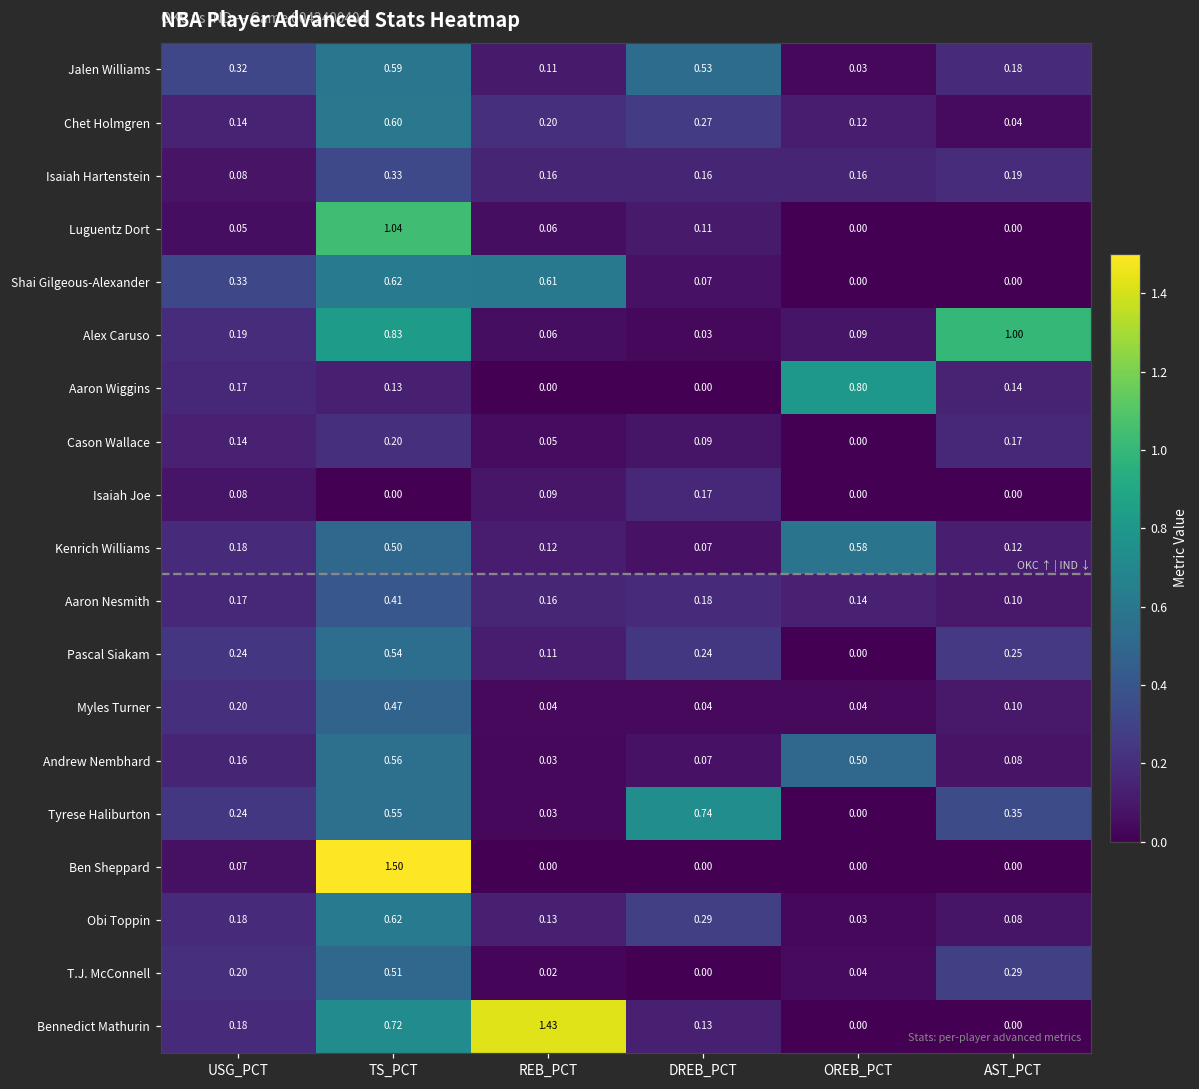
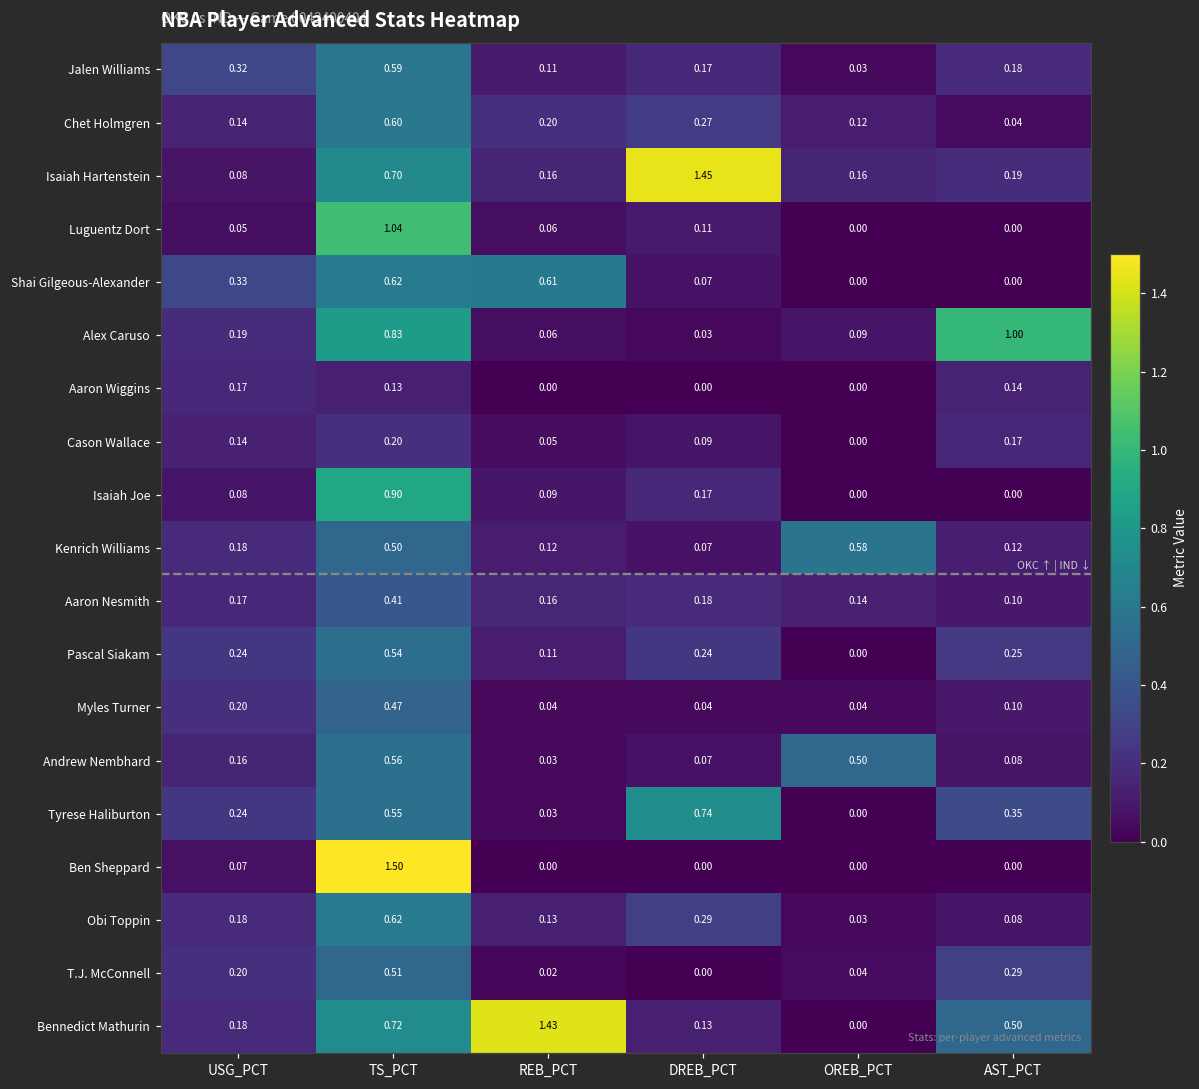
Jalen Williams, DREB_PCT: 0.53 -> 0.17
Isaiah Hartenstein, TS_PCT: 0.33 -> 0.70
Isaiah Hartenstein, DREB_PCT: 0.16 -> 1.45
Aaron Wiggins, OREB_PCT: 0.80 -> 0.00
Isaiah Joe, TS_PCT: 0.00 -> 0.90
Bennedict Mathurin, AST_PCT: 0.00 -> 0.50
